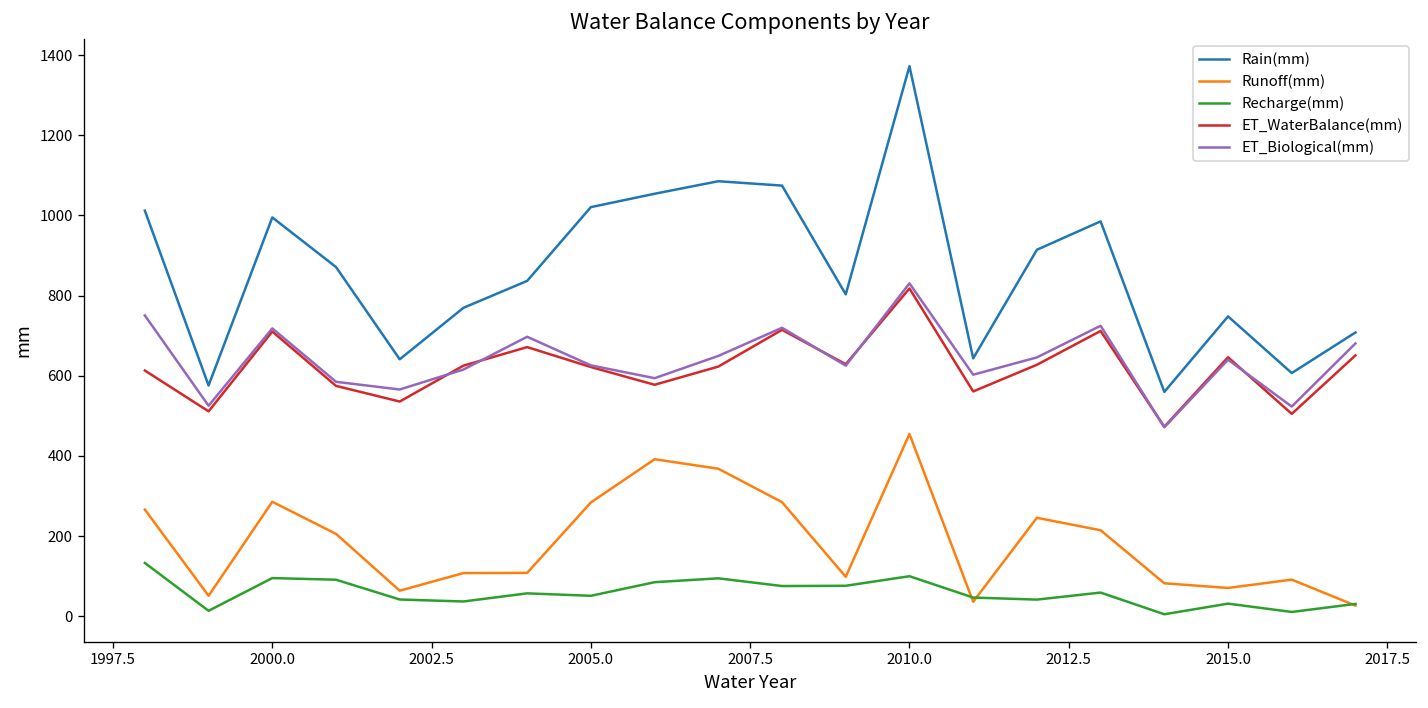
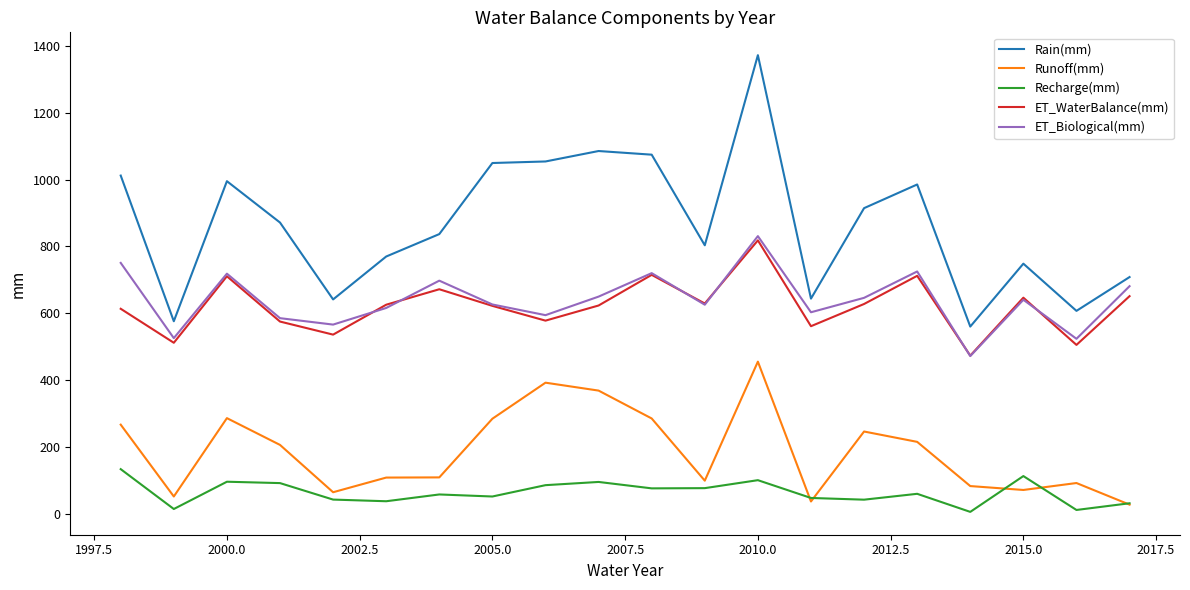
Rain(mm), 2005.0: 1020 -> 1050
Recharge(mm), 2015.0: 30 -> 110
